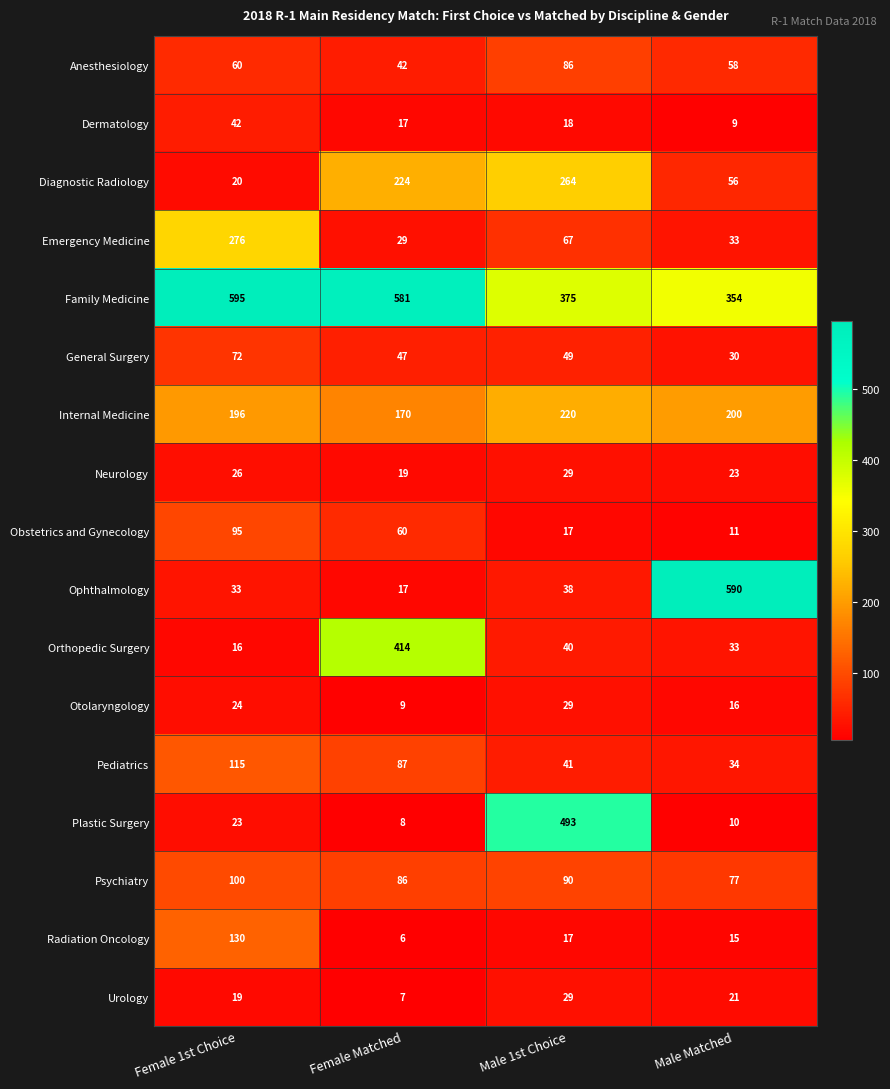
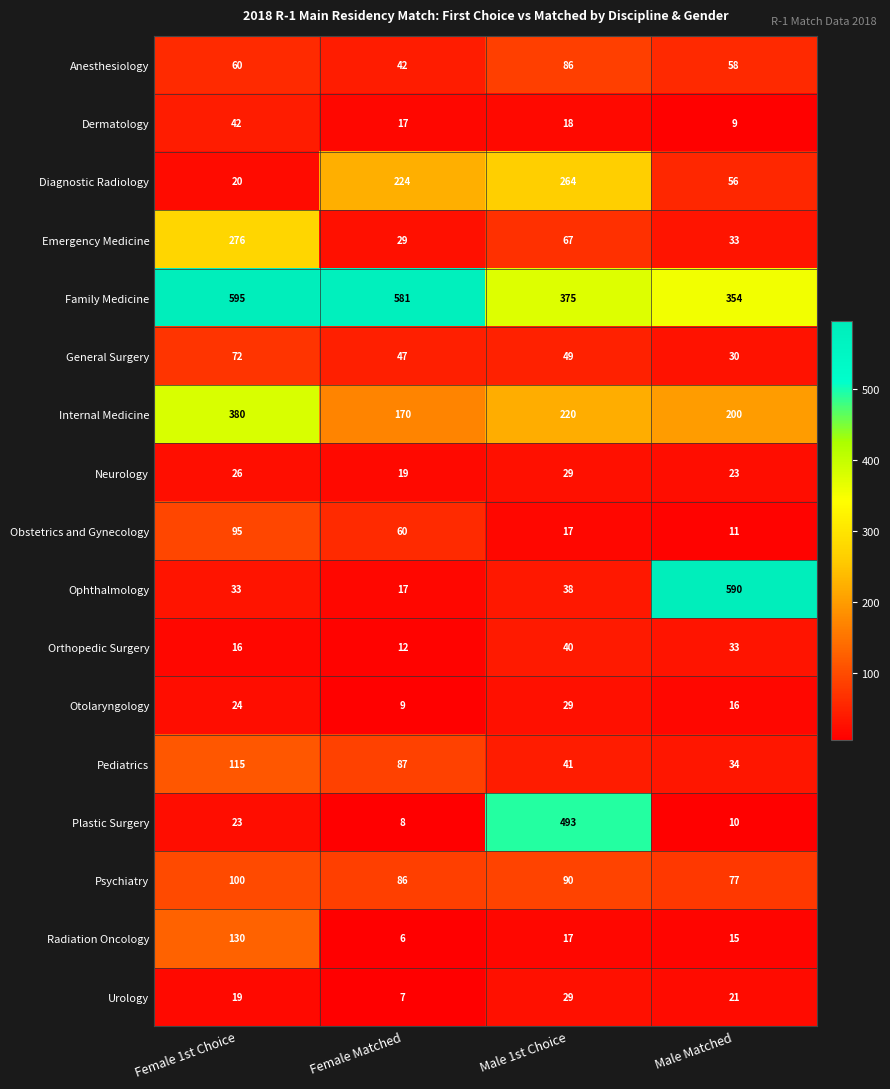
Internal Medicine, Female 1st Choice: 196 -> 380
Orthopedic Surgery, Female Matched: 414 -> 12
